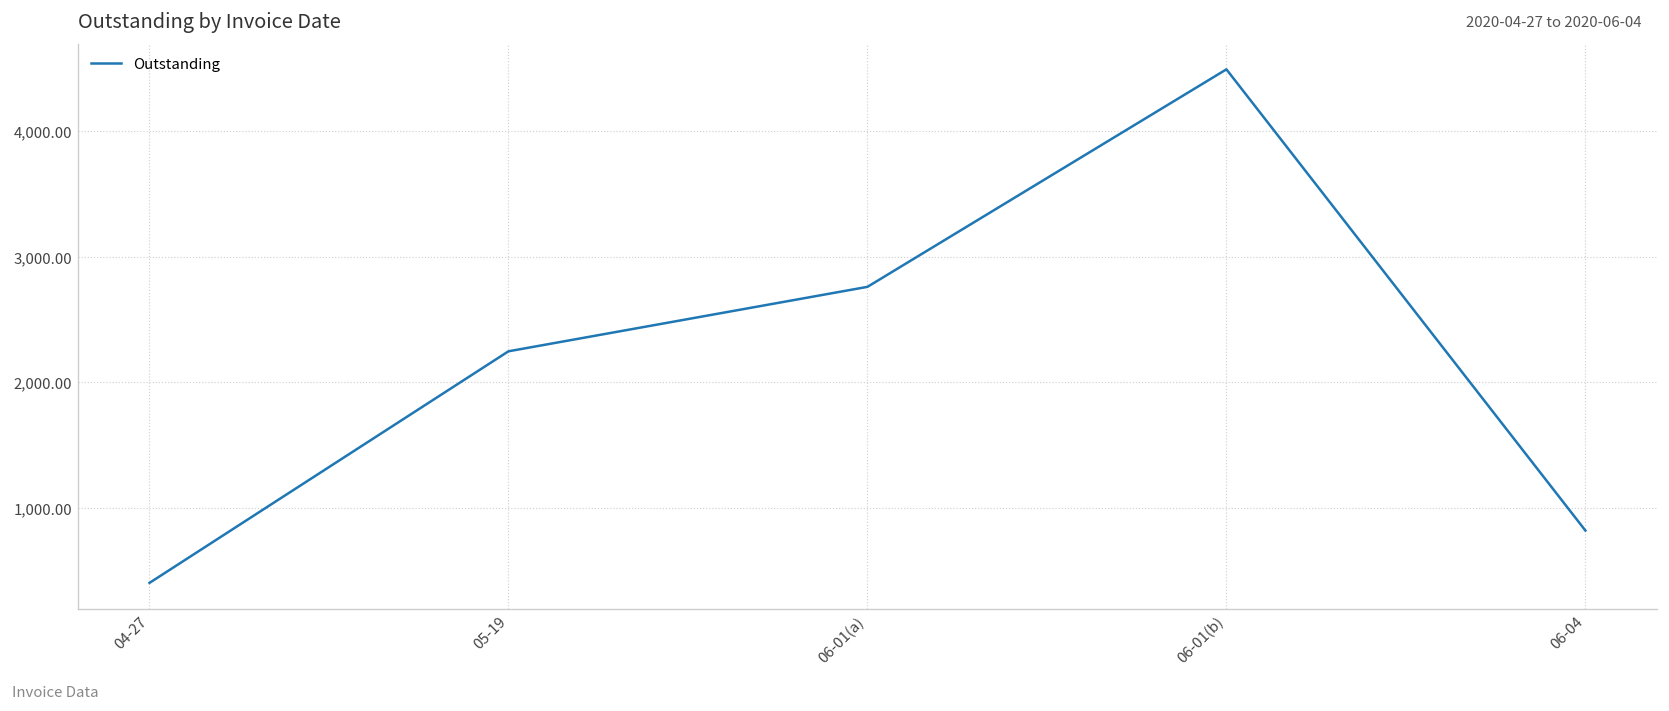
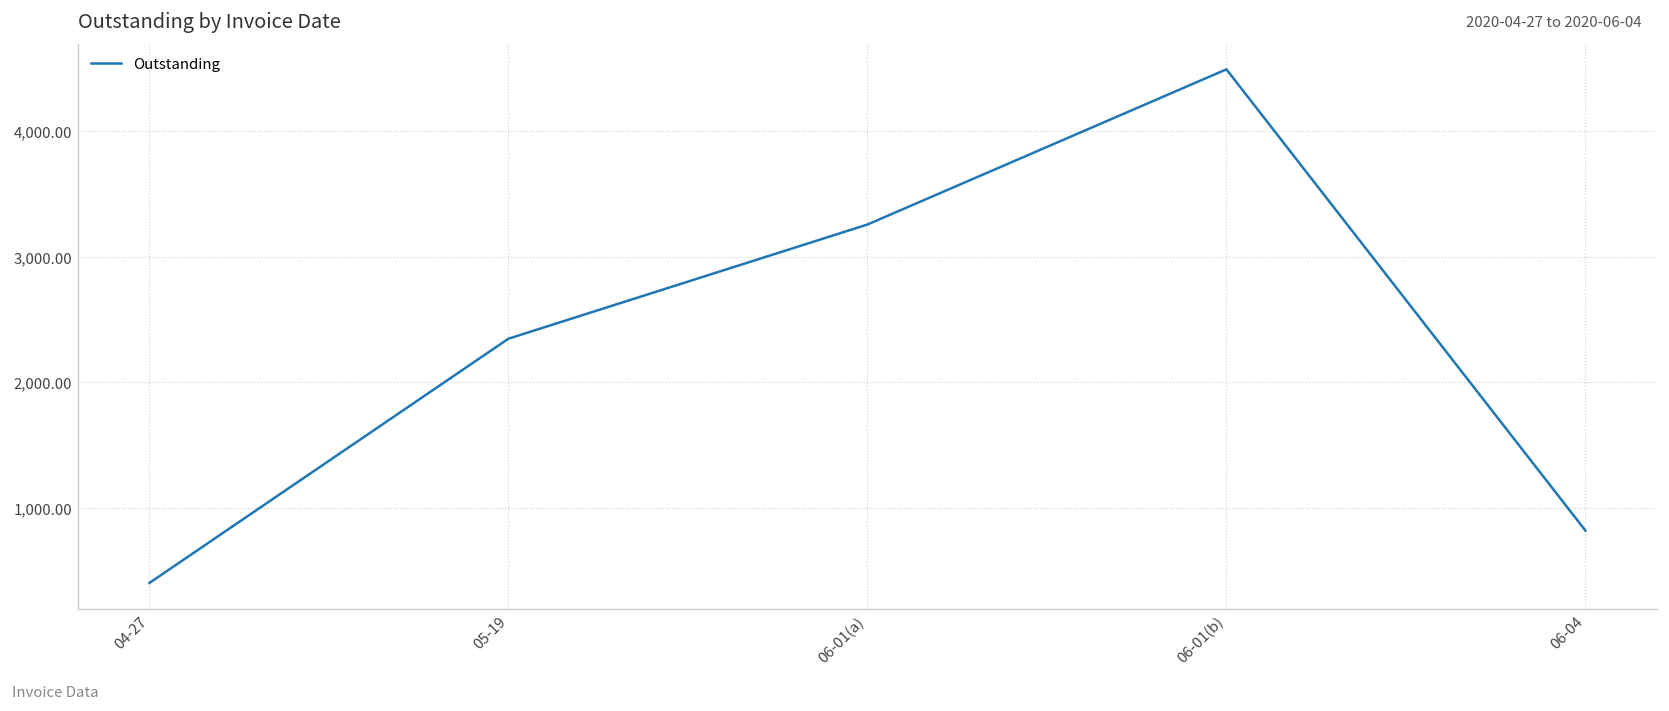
05-19: 2,250 -> 2,350
06-01(a): 2,760 -> 3,260
